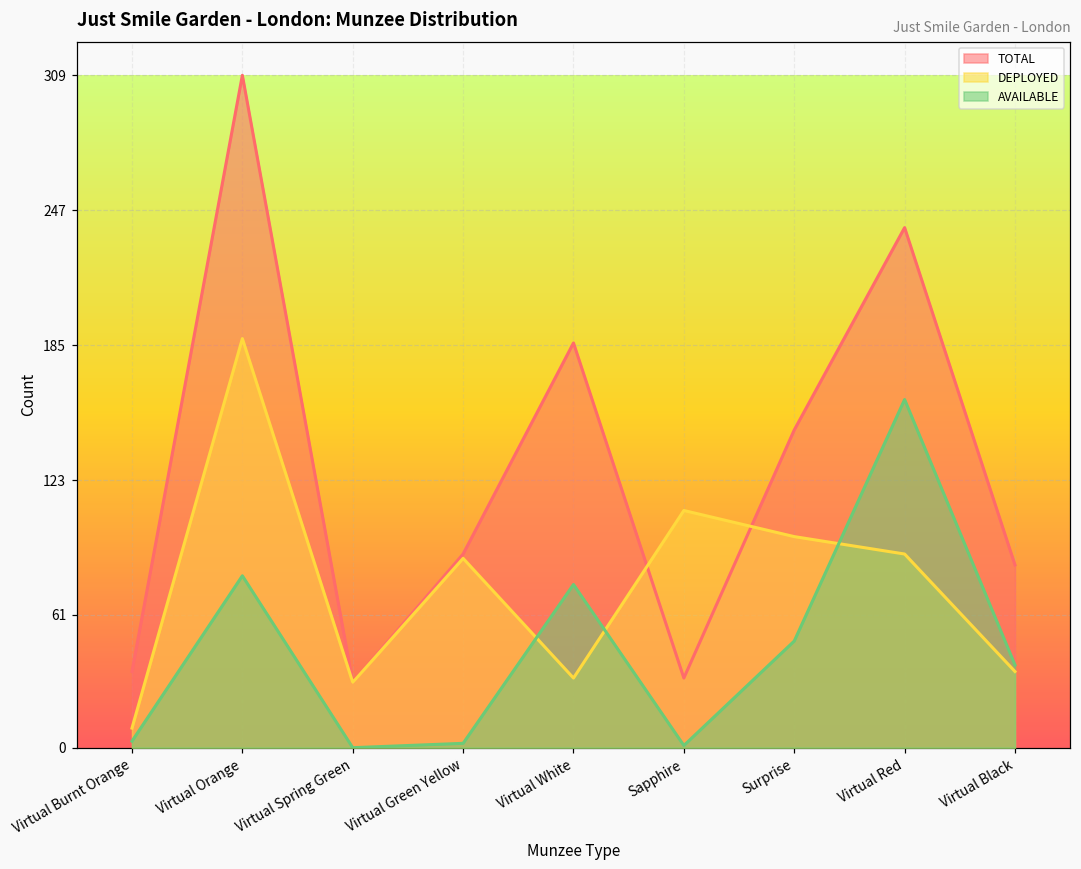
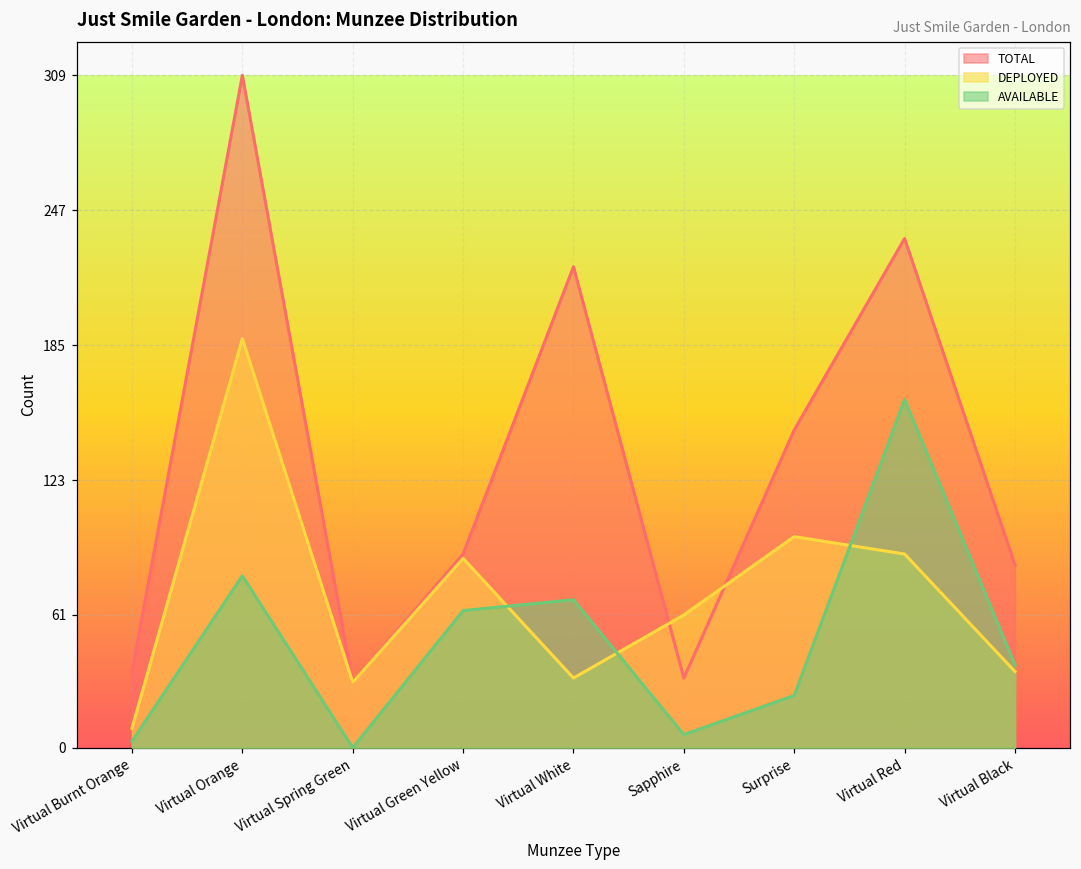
AVAILABLE, Virtual Green Yellow: 2 -> 63
TOTAL, Virtual White: 186 -> 221
AVAILABLE, Virtual White: 75 -> 68
DEPLOYED, Sapphire: 109 -> 61
AVAILABLE, Sapphire: 1 -> 6
AVAILABLE, Surprise: 49 -> 24
TOTAL, Virtual Red: 239 -> 234
